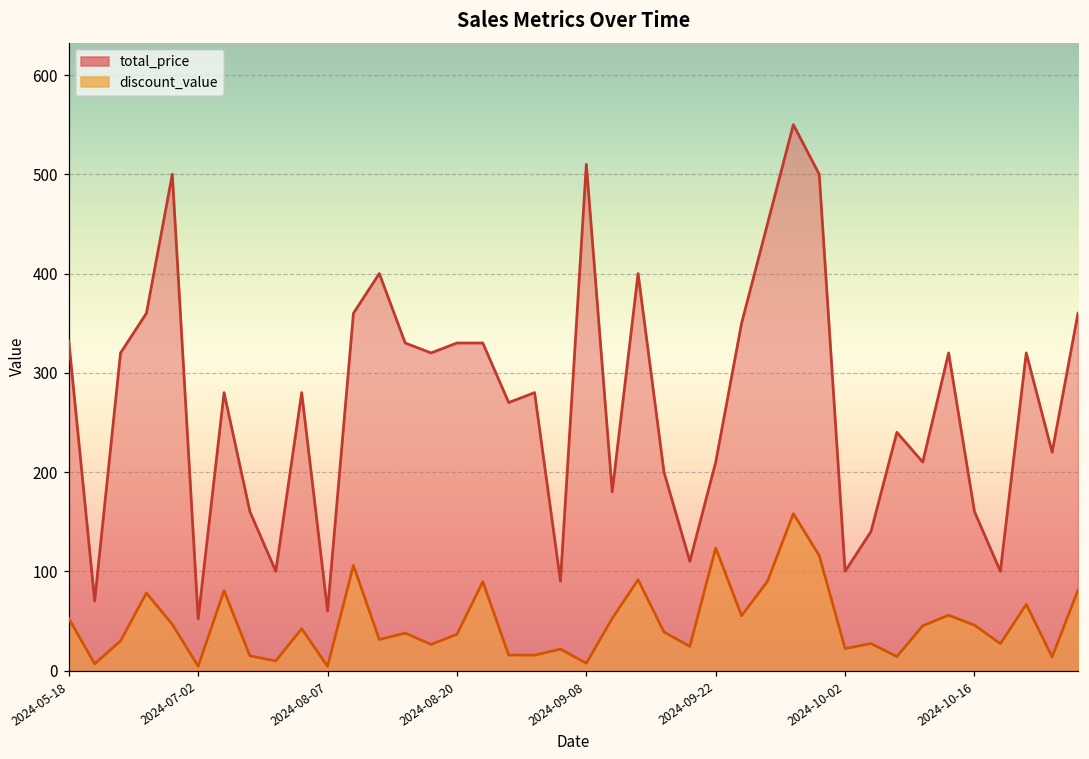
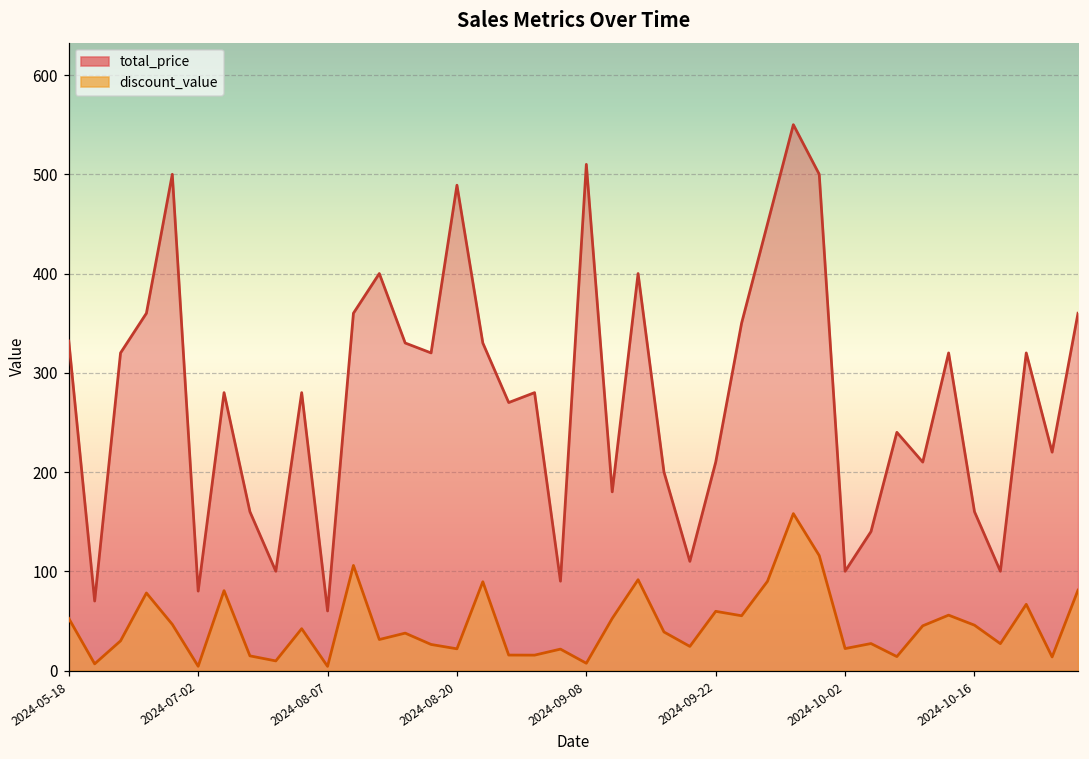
total_price, 2024-07-02: 50 -> 80
total_price, 2024-08-20: 330 -> 490
discount_value, 2024-08-20: 40 -> 20
discount_value, 2024-09-22: 120 -> 60
